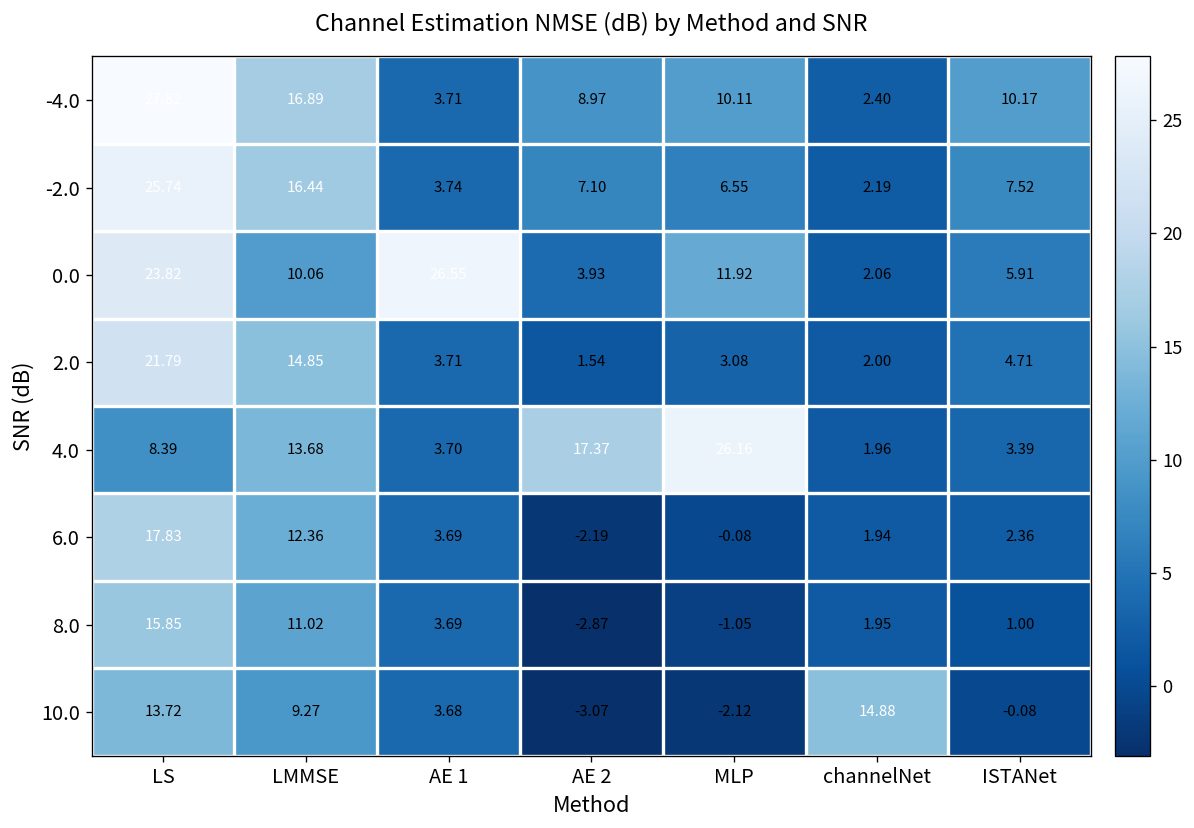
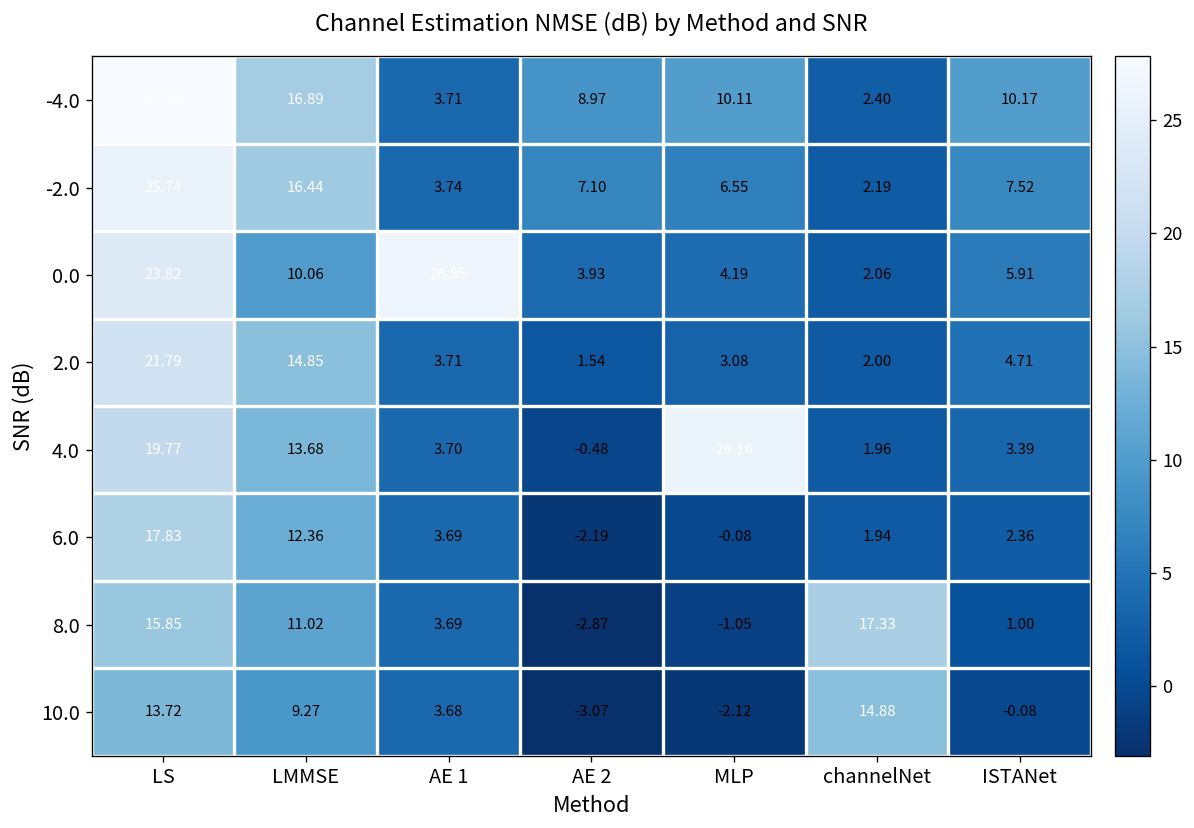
0.0, MLP: 11.92 -> 4.19
4.0, LS: 8.39 -> 19.77
4.0, AE 2: 17.37 -> -0.48
8.0, channelNet: 1.95 -> 17.33
